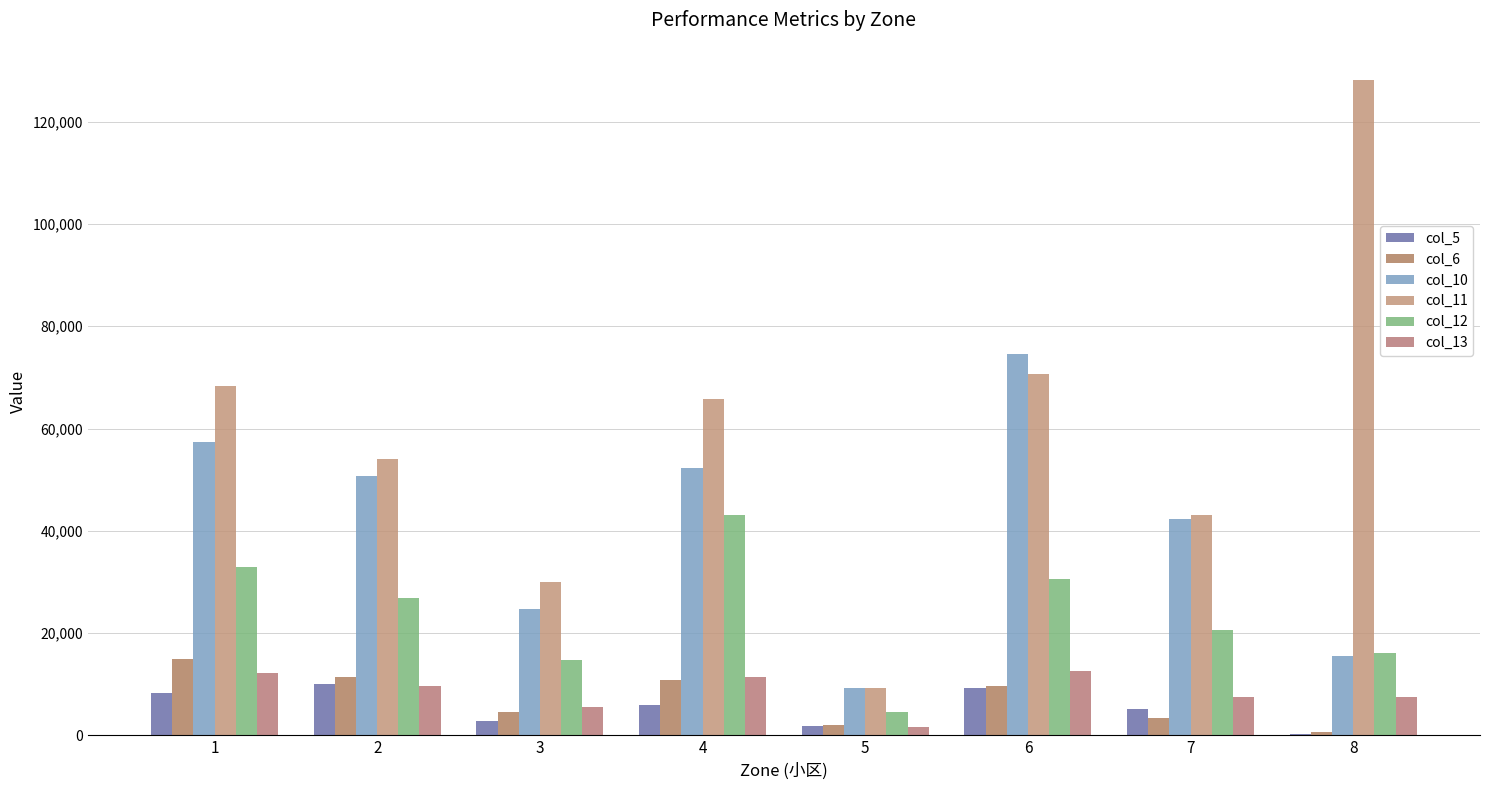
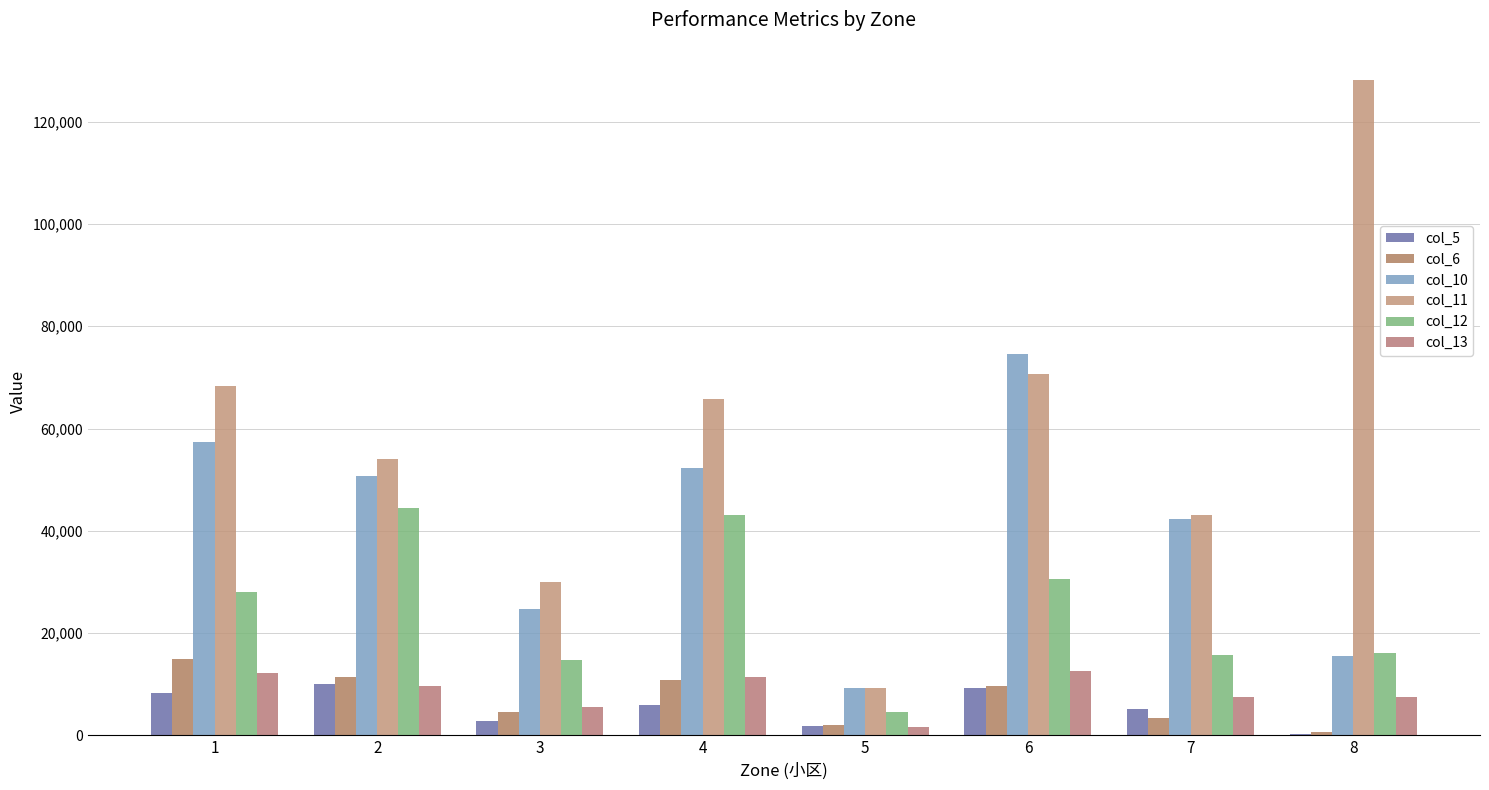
col_12, 1: 33,000 -> 28,000
col_12, 2: 27,000 -> 44,000
col_12, 7: 21,000 -> 16,000
